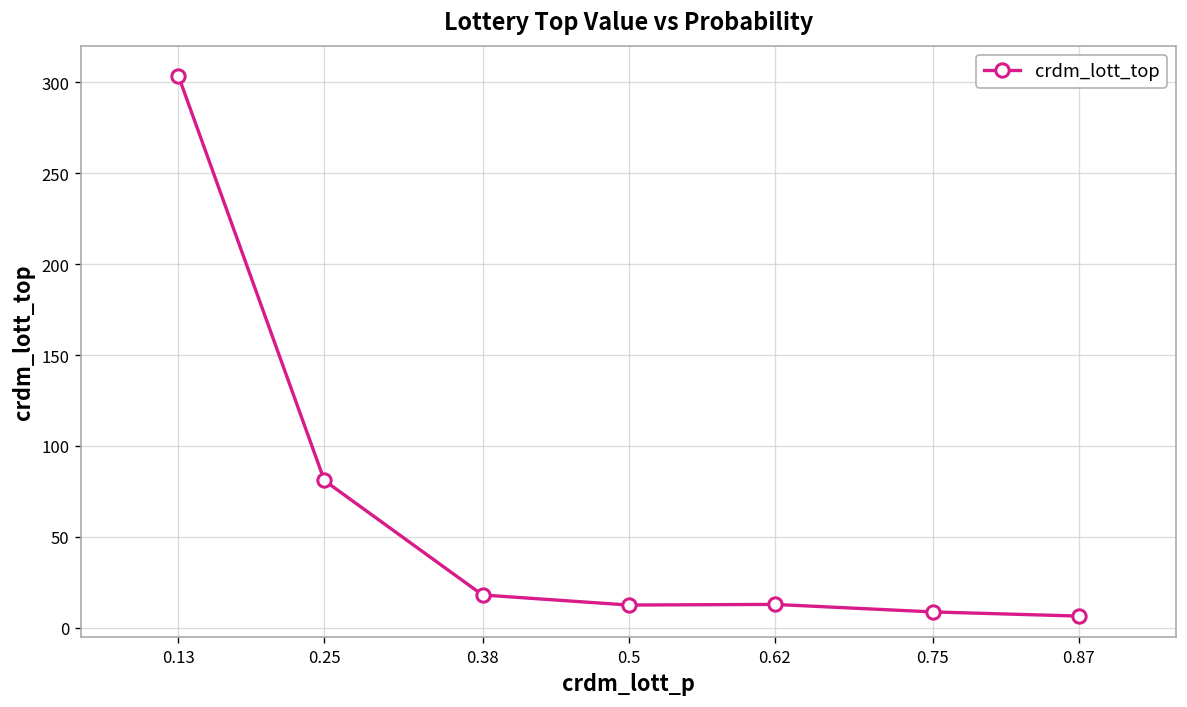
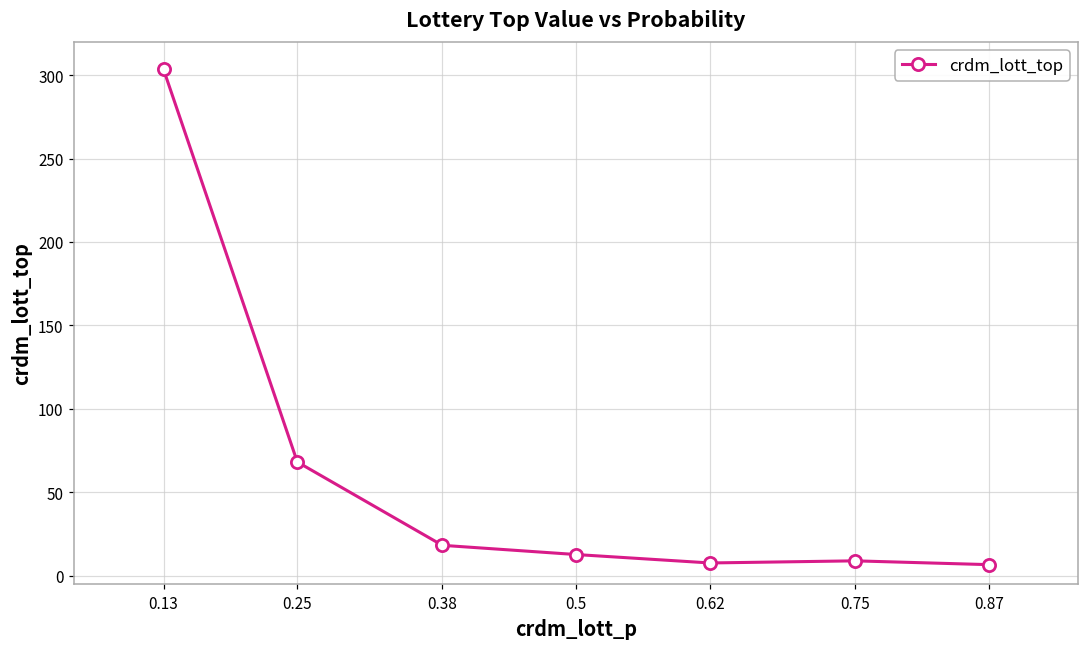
0.25: 81 -> 68
0.62: 13 -> 8
